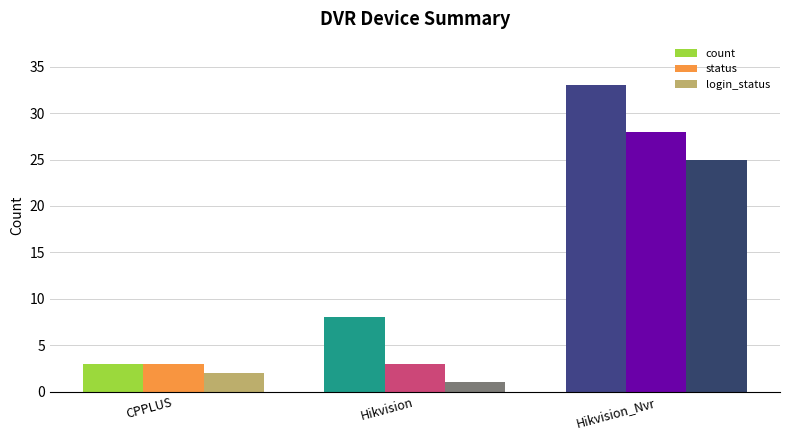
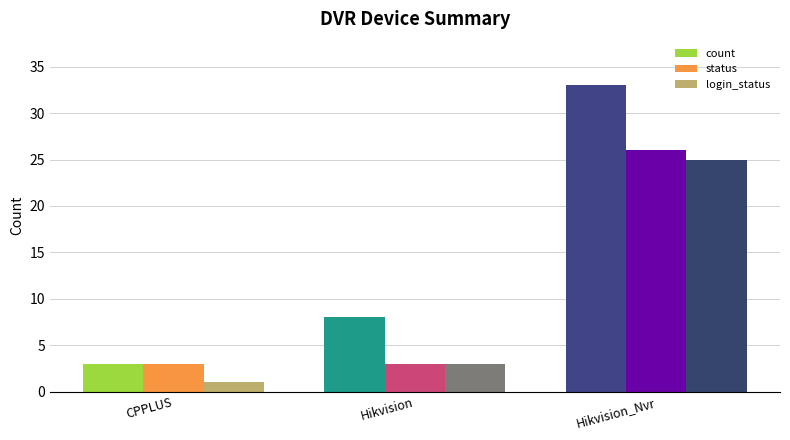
login_status, CPPLUS: 2 -> 1
login_status, Hikvision: 1 -> 3
status, Hikvision_Nvr: 28 -> 26
